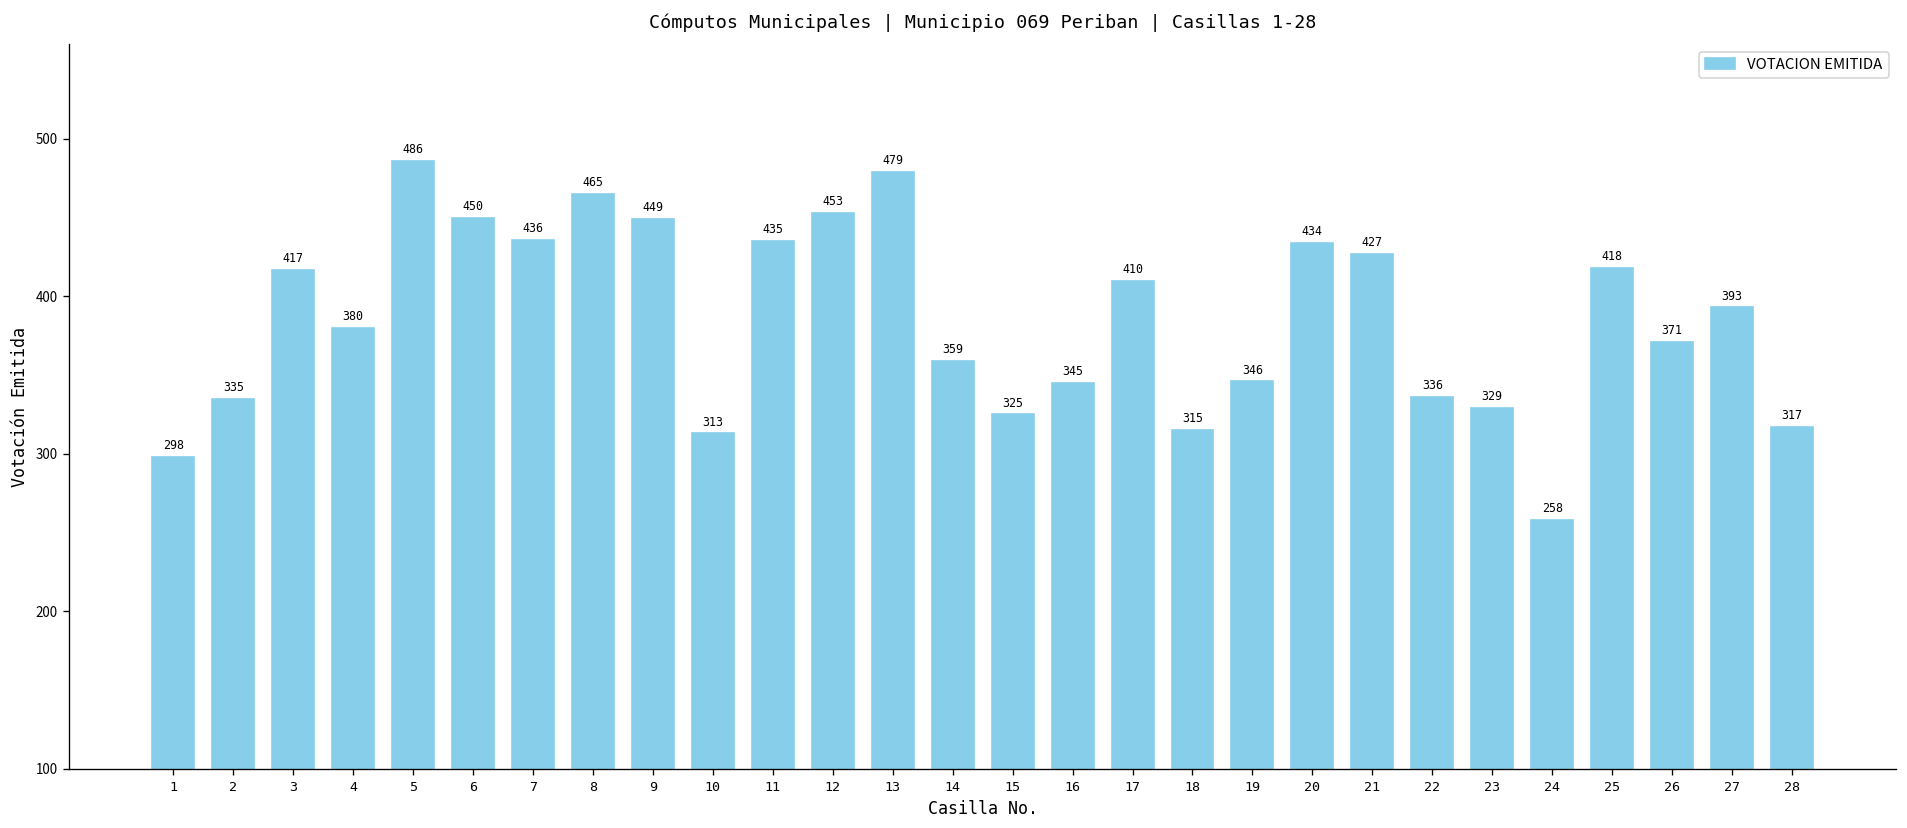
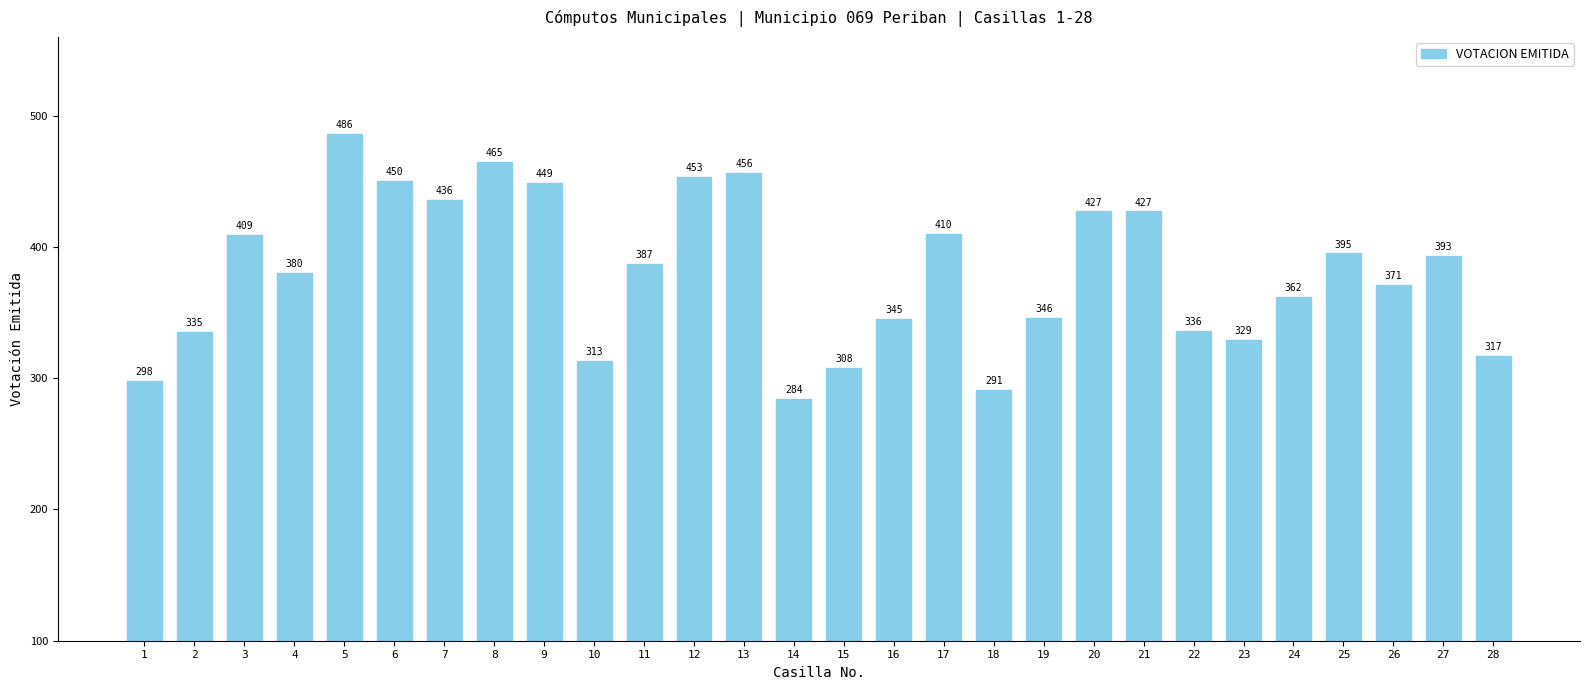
3: 417 -> 409
11: 435 -> 387
13: 479 -> 456
14: 359 -> 284
15: 325 -> 308
18: 315 -> 291
20: 434 -> 427
24: 258 -> 362
25: 418 -> 395
